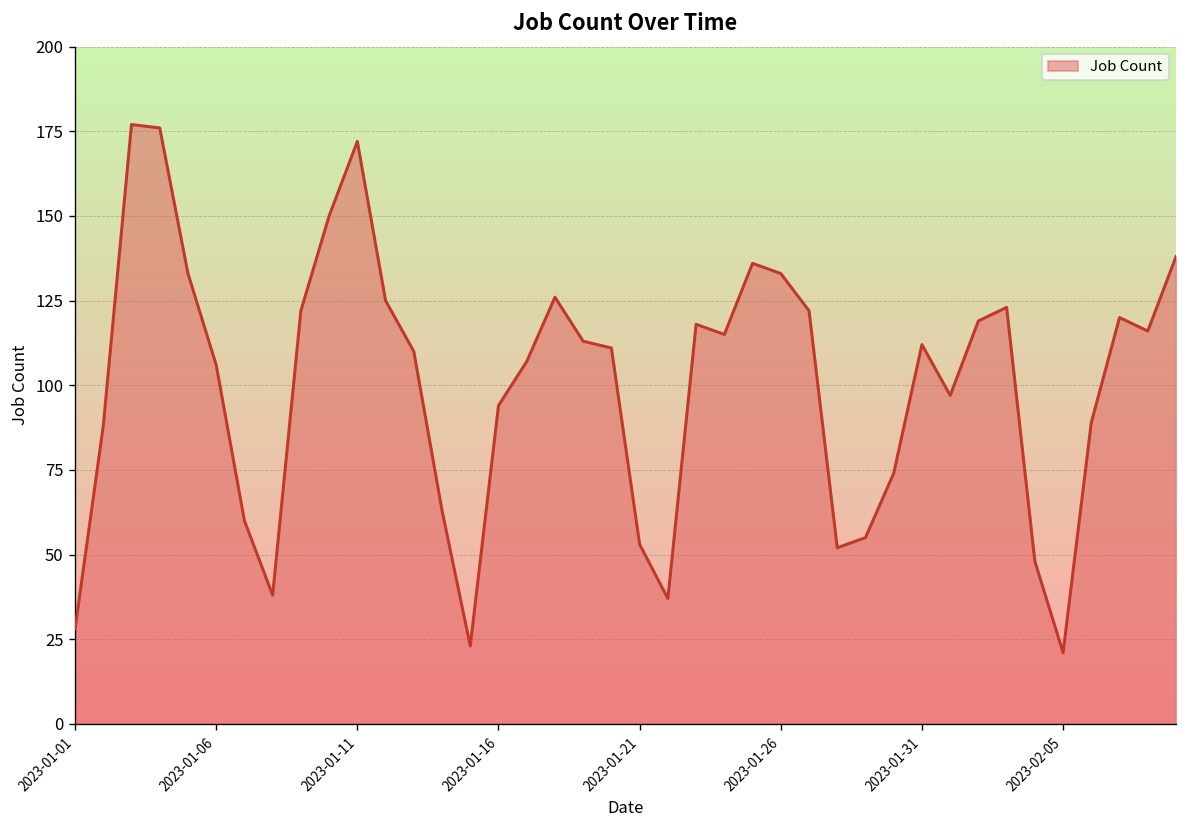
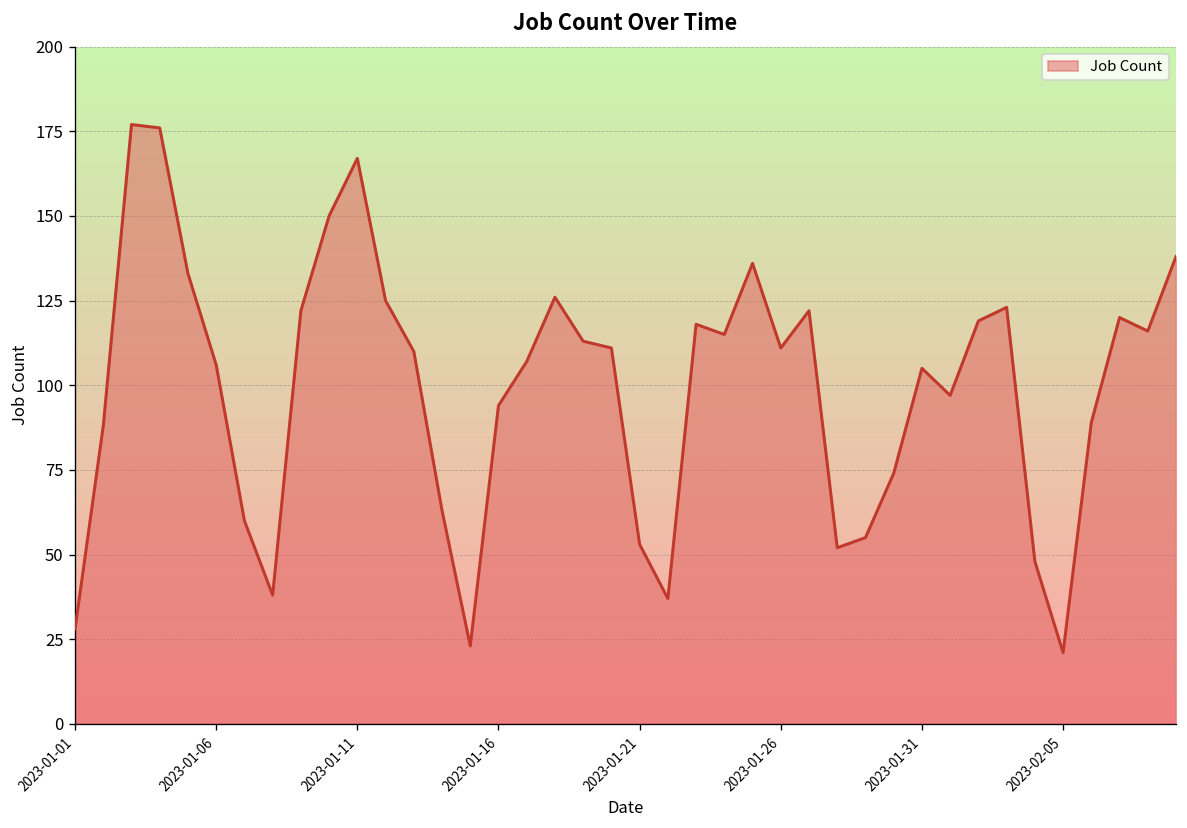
2023-01-11: 172 -> 167
2023-01-26: 133 -> 111
2023-01-31: 112 -> 105
